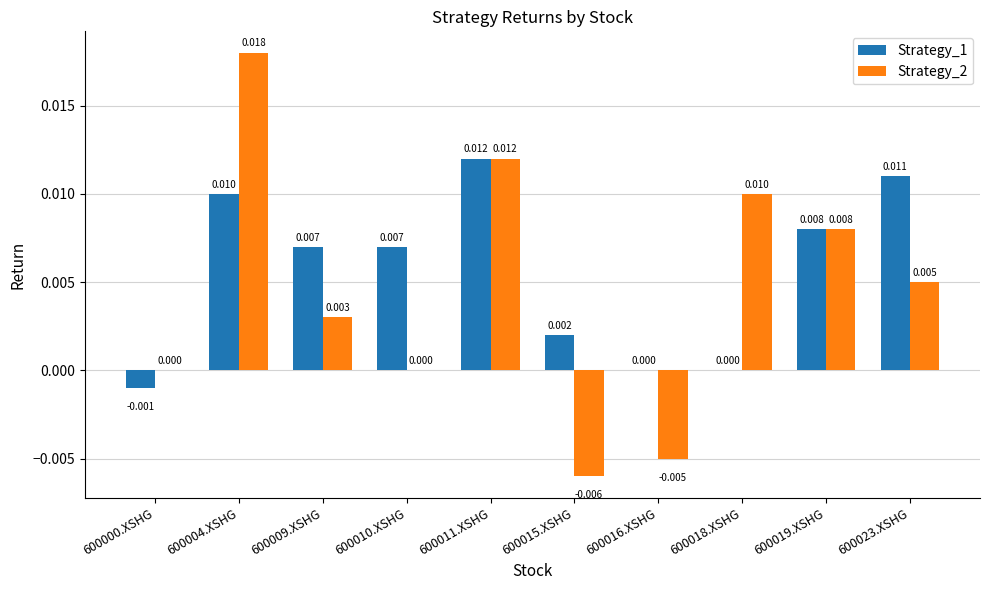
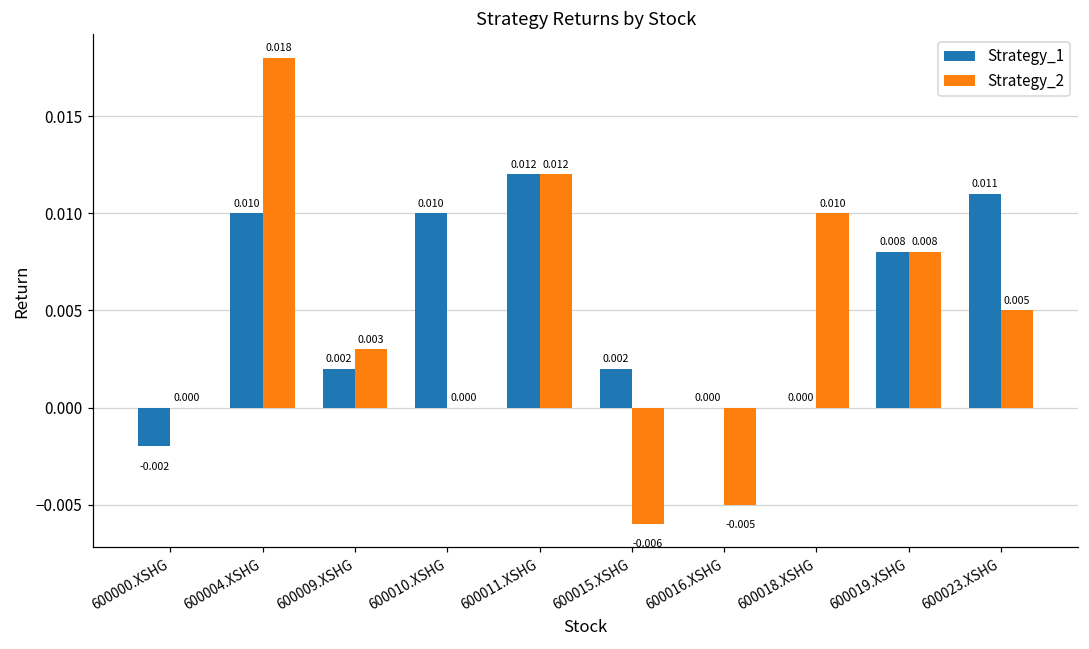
Strategy_1, 600000.XSHG: -0.001 -> -0.002
Strategy_1, 600009.XSHG: 0.007 -> 0.002
Strategy_1, 600010.XSHG: 0.007 -> 0.010
